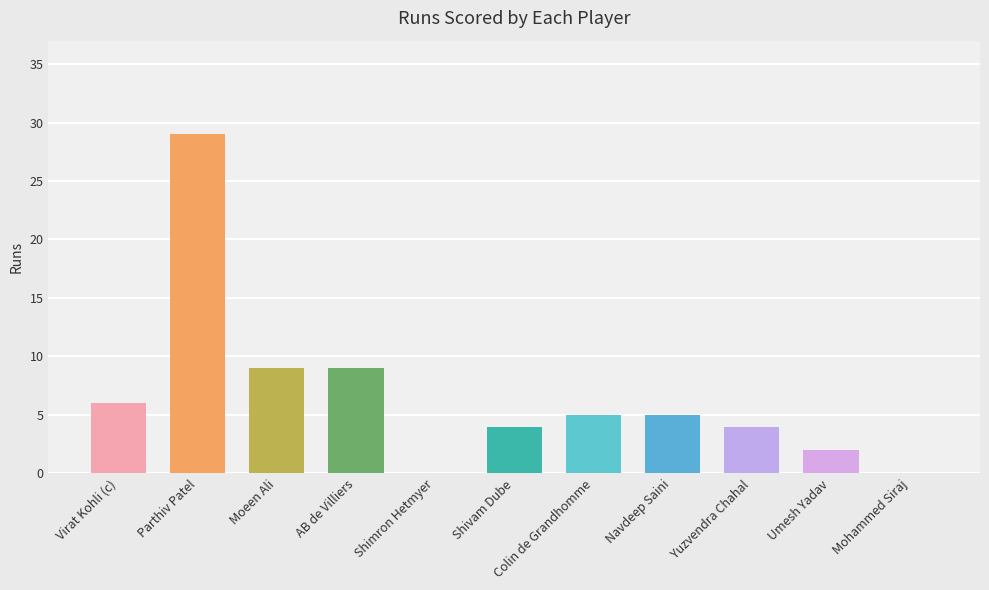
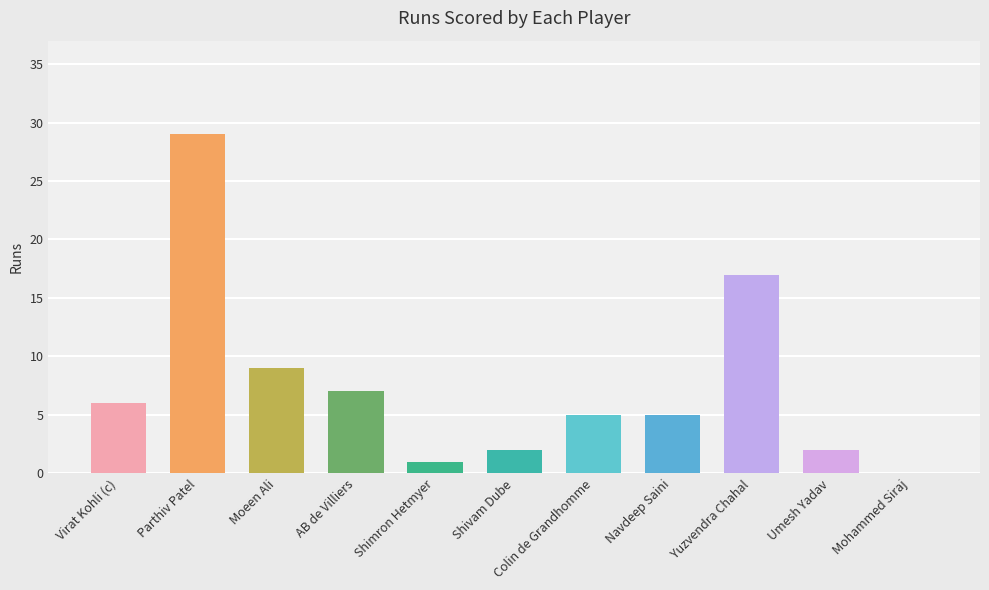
AB de Villiers: 9 -> 7
Shimron Hetmyer: 0 -> 1
Shivam Dube: 4 -> 2
Yuzvendra Chahal: 4 -> 17
